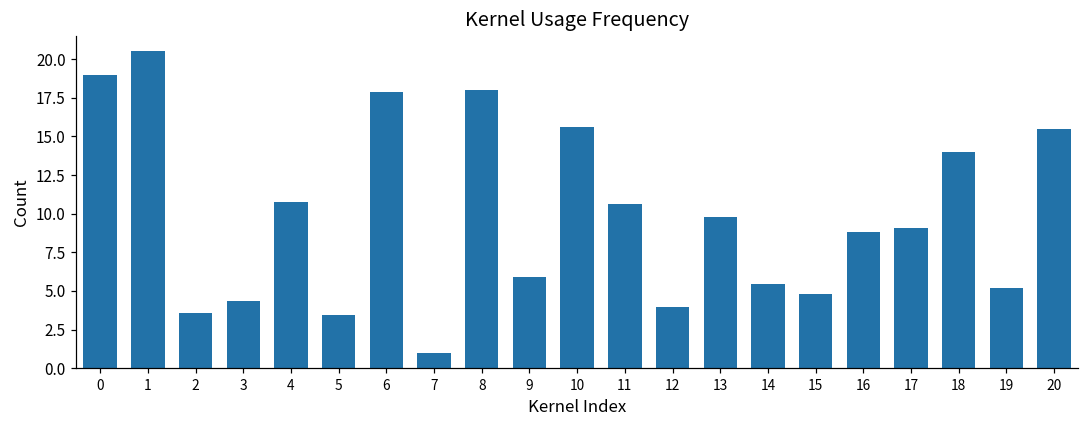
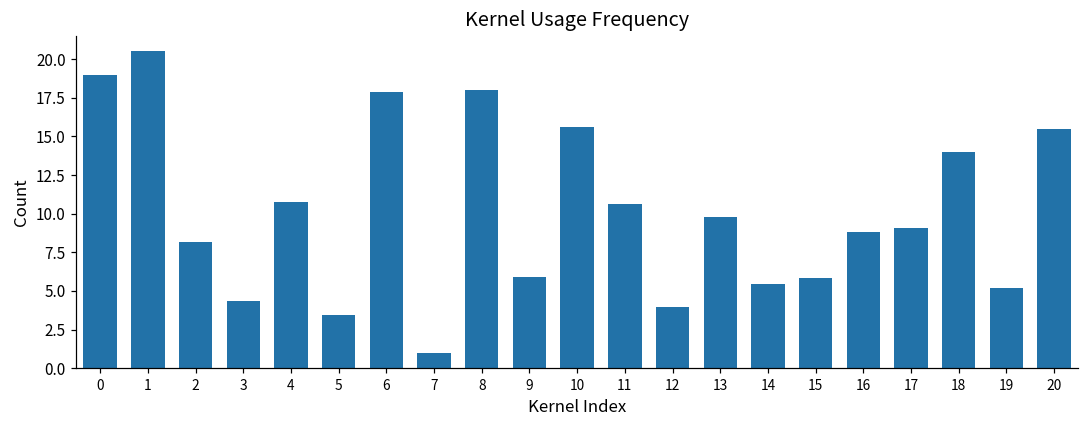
2: 3.6 -> 8.2
15: 4.8 -> 5.8
